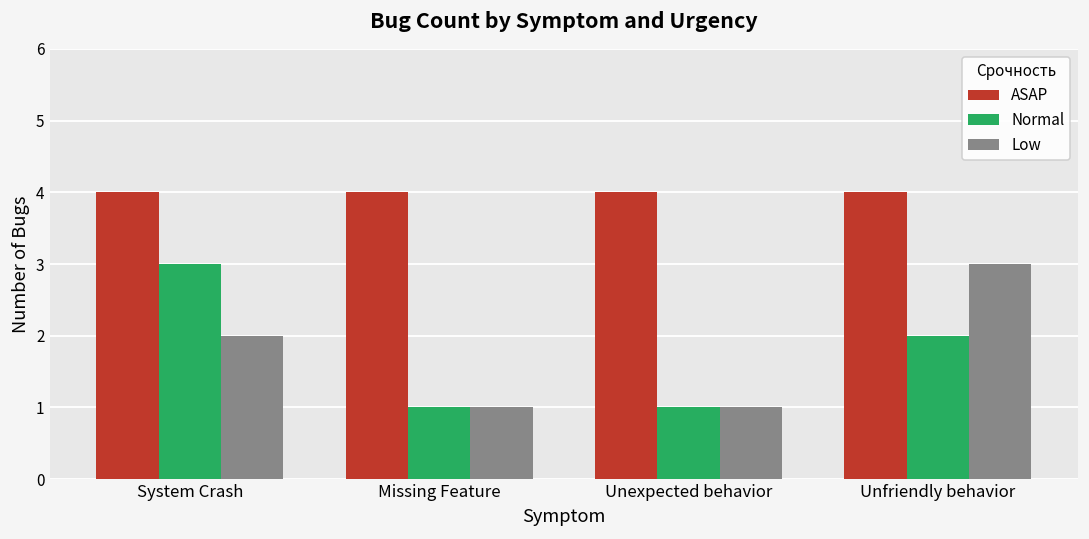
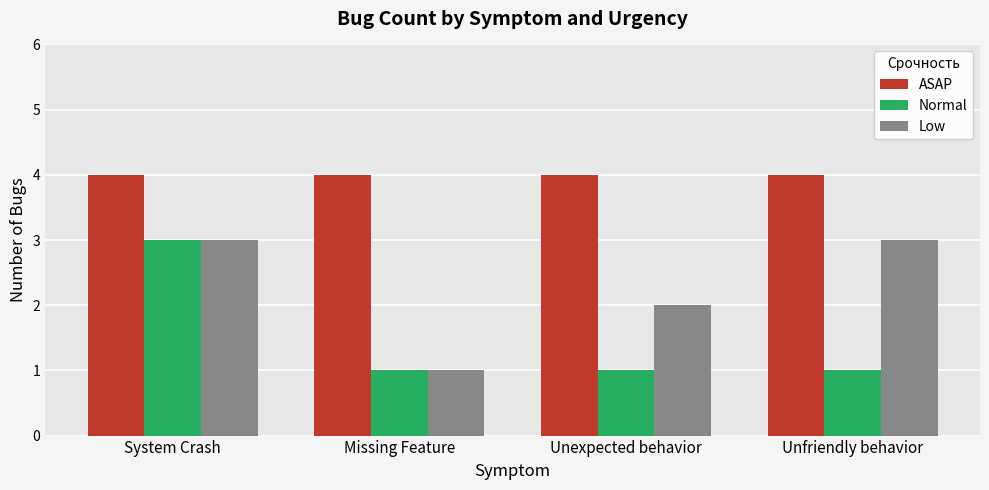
Low, System Crash: 2 -> 3
Low, Unexpected behavior: 1 -> 2
Normal, Unfriendly behavior: 2 -> 1
